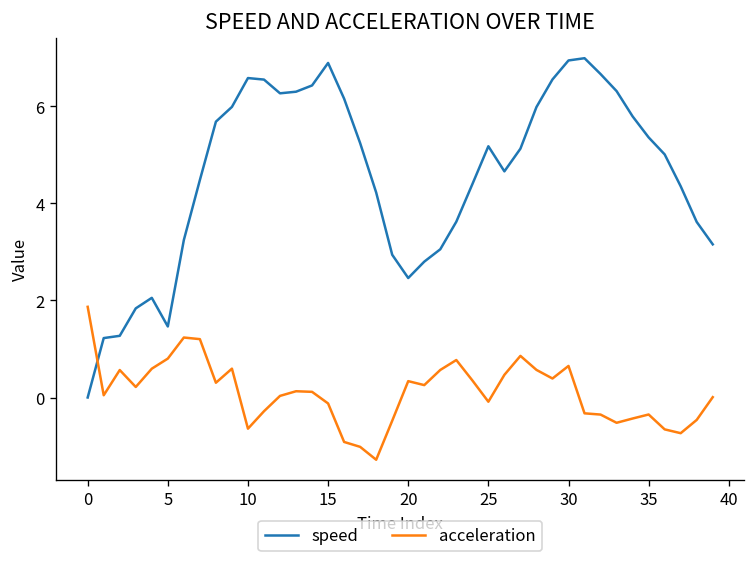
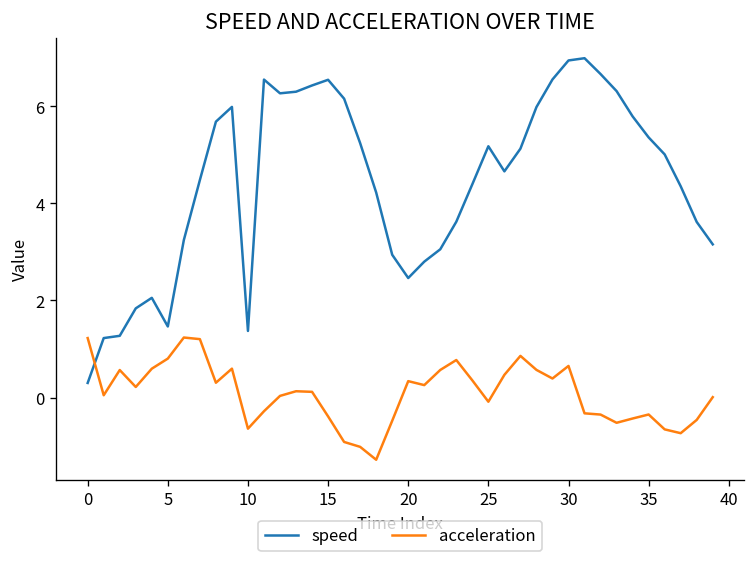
speed, 0: 0.0 -> 0.3
acceleration, 0: 1.9 -> 1.2
speed, 10: 6.6 -> 1.4
speed, 15: 6.9 -> 6.5
acceleration, 15: -0.1 -> -0.4
